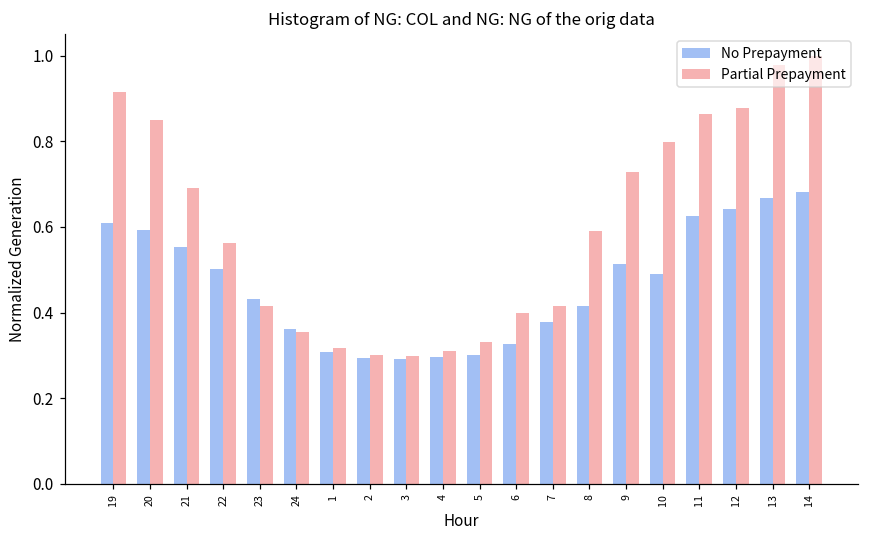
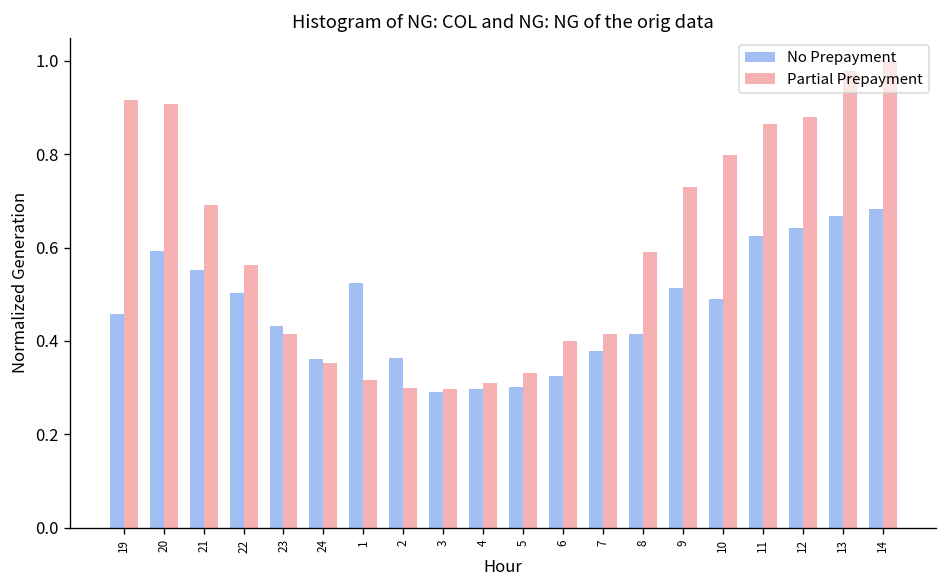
No Prepayment, 19: 0.61 -> 0.46
Partial Prepayment, 20: 0.85 -> 0.91
No Prepayment, 1: 0.31 -> 0.52
No Prepayment, 2: 0.29 -> 0.36
